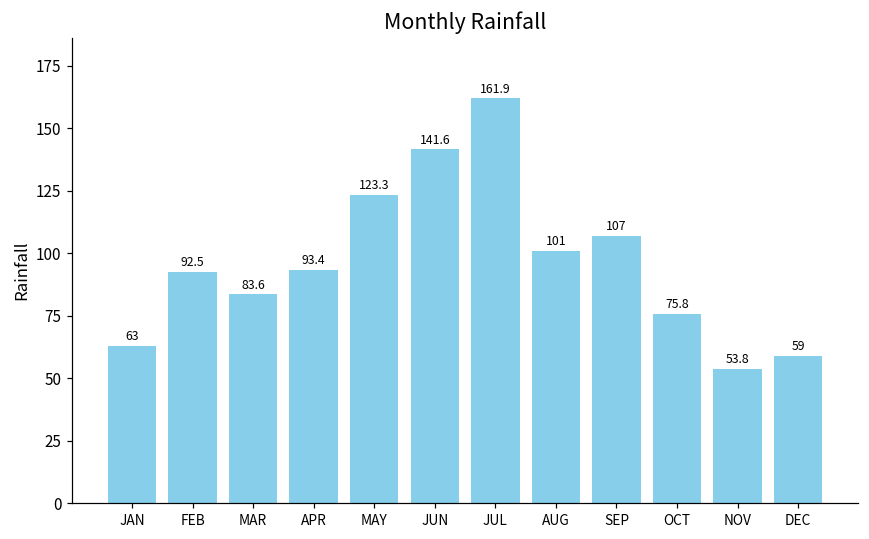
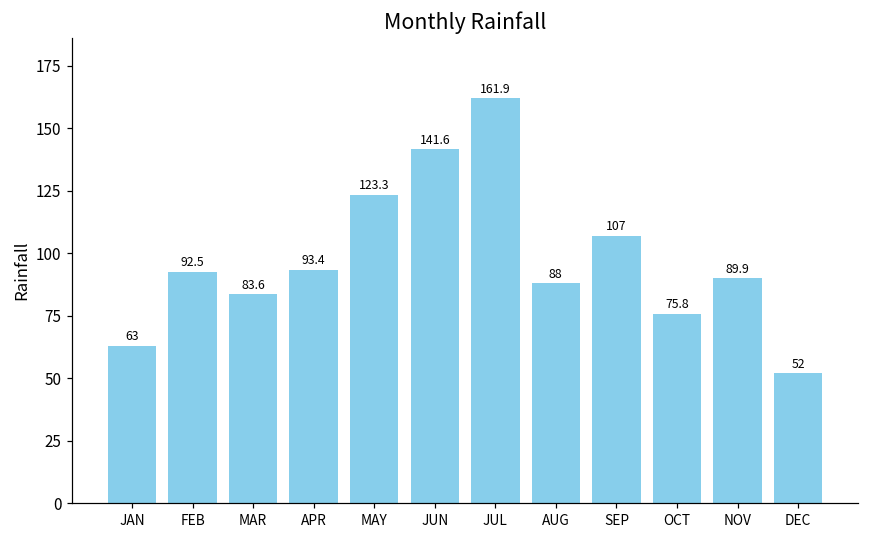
AUG: 101 -> 88
NOV: 53.8 -> 89.9
DEC: 59 -> 52
